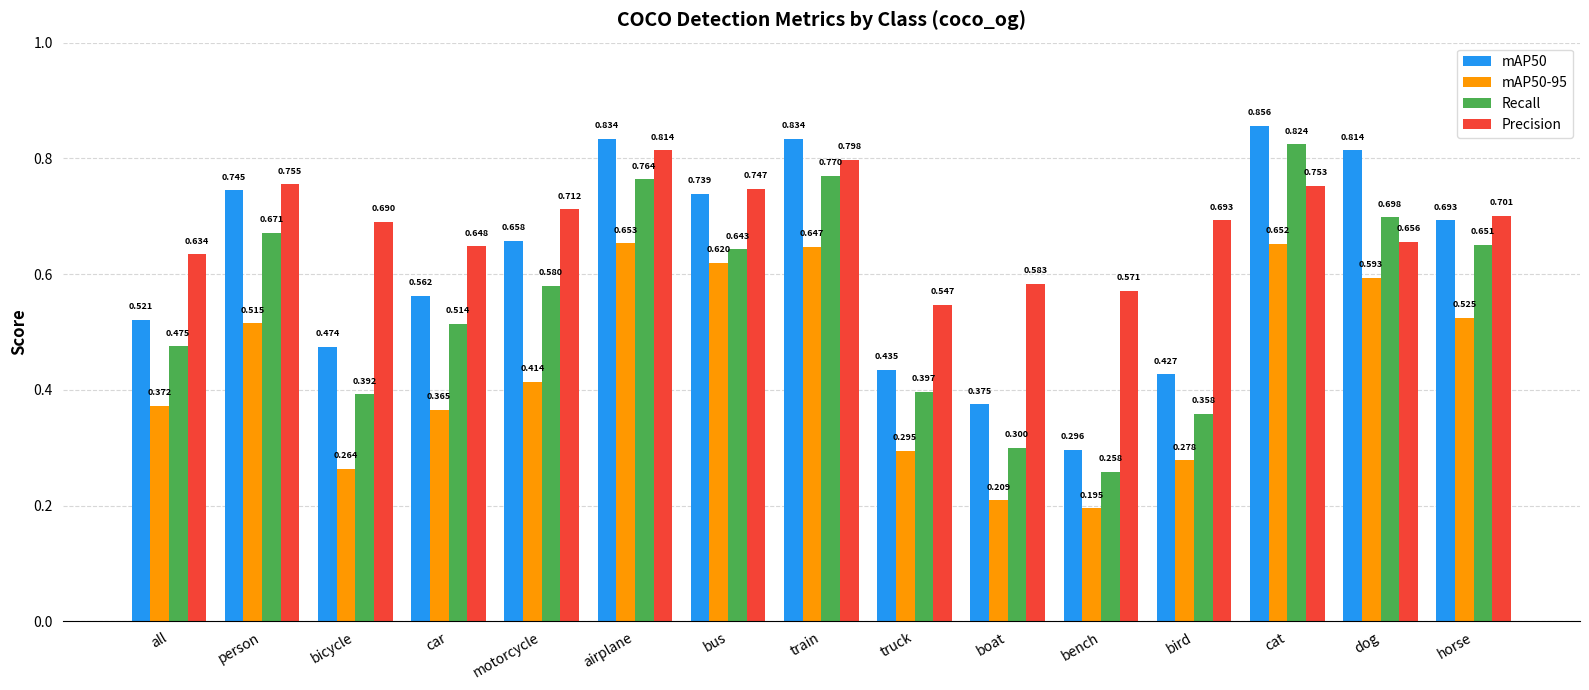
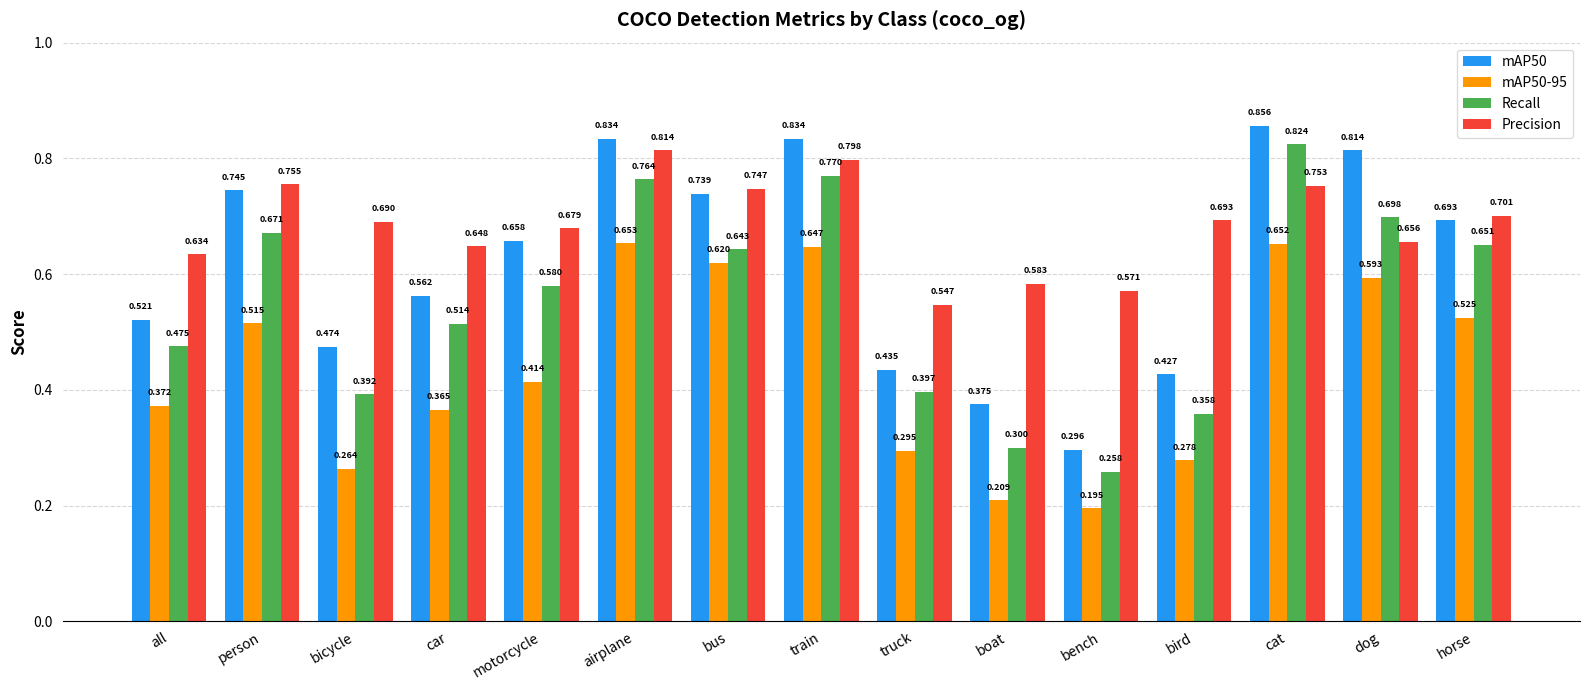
Precision, motorcycle: 0.712 -> 0.679
